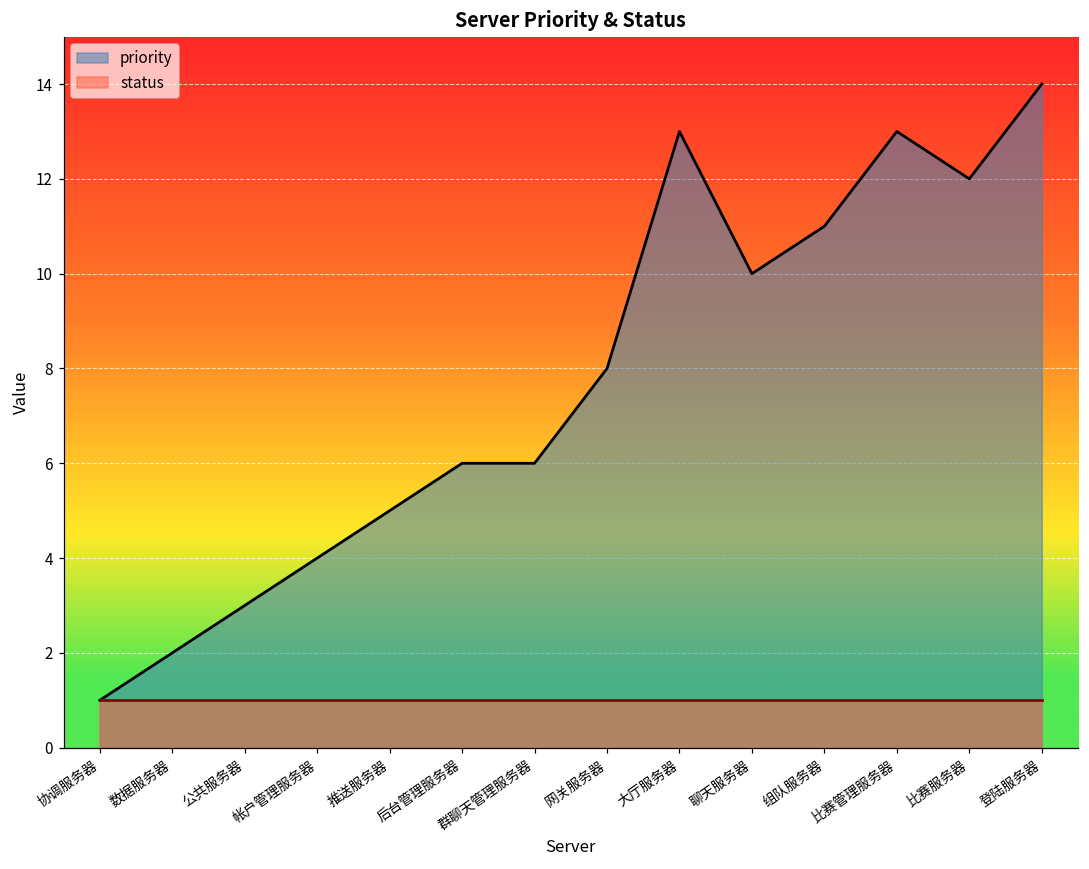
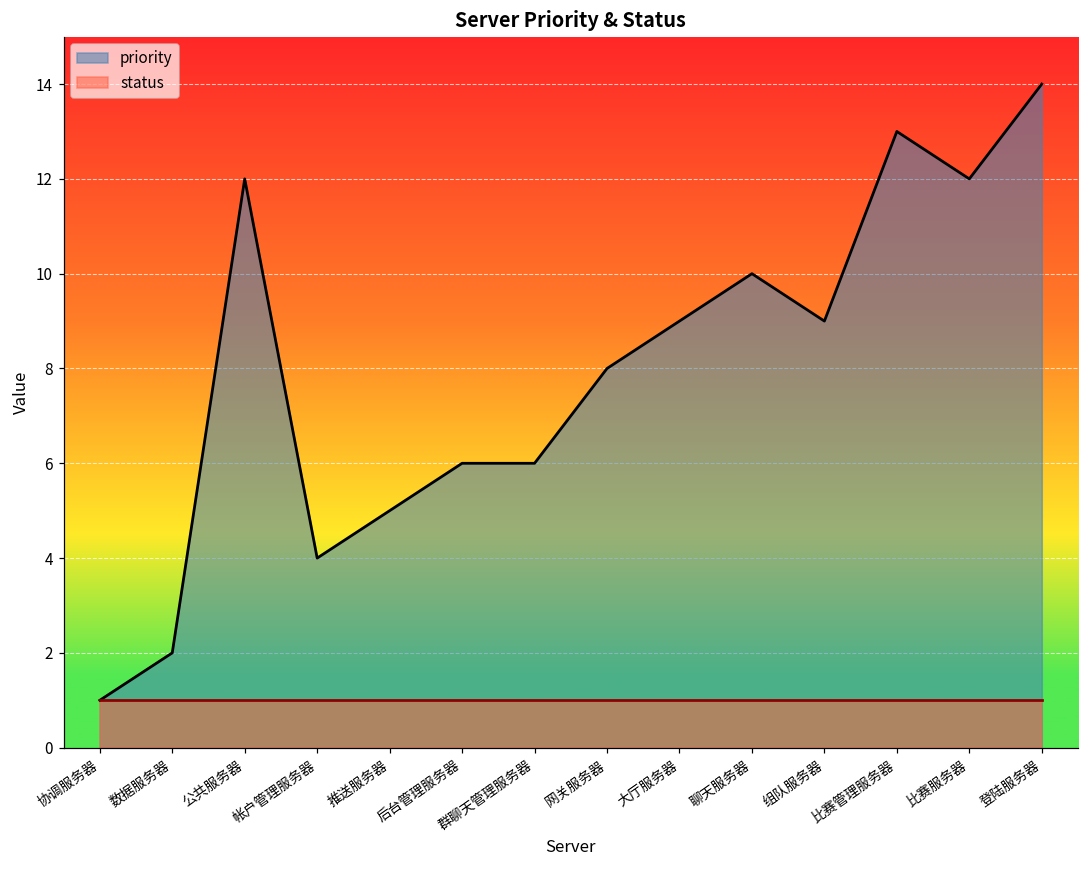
priority, 公共服务器: 3 -> 12
priority, 大厅服务器: 13 -> 9
priority, 组队服务器: 11 -> 9
